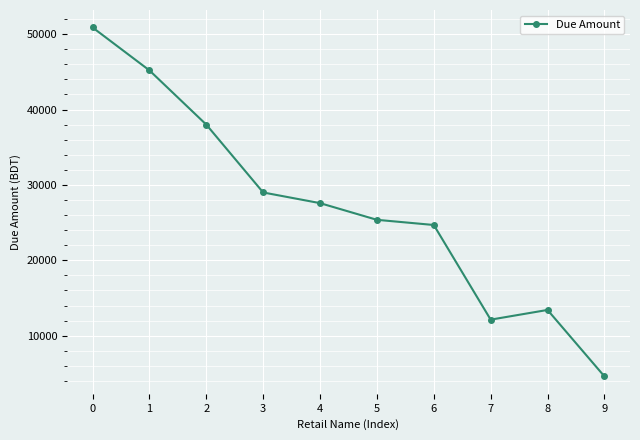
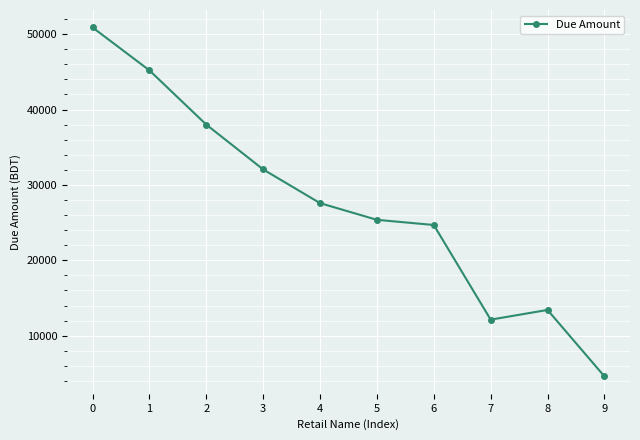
3: 29000 -> 32000
